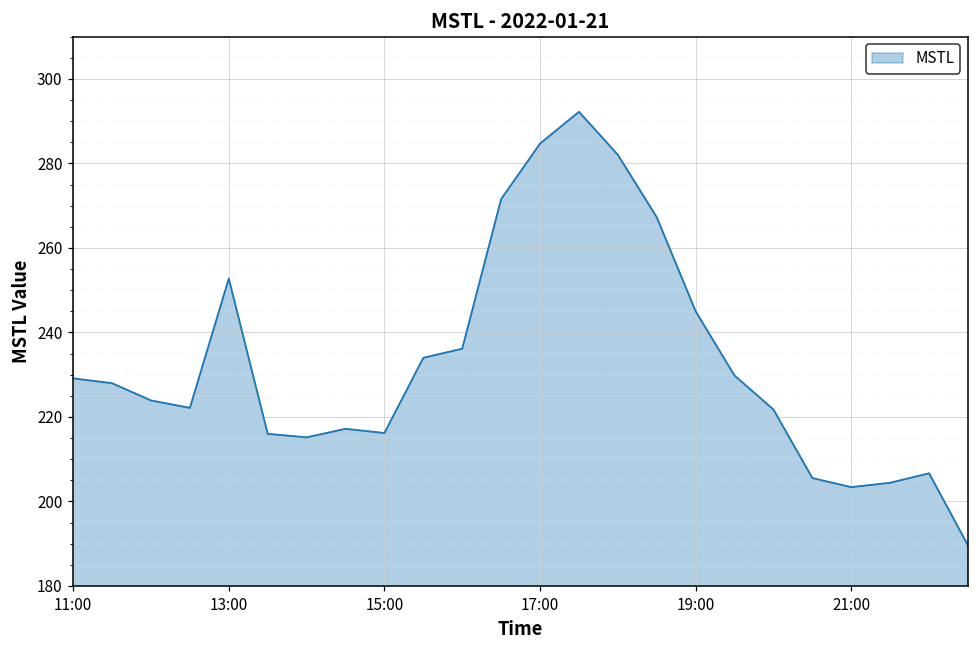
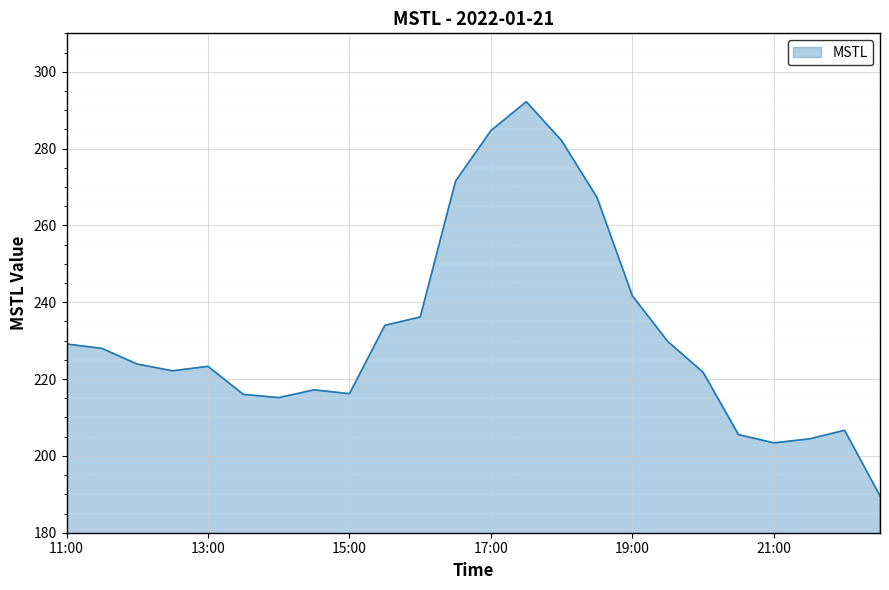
13:00: 253 -> 223
19:00: 245 -> 242
